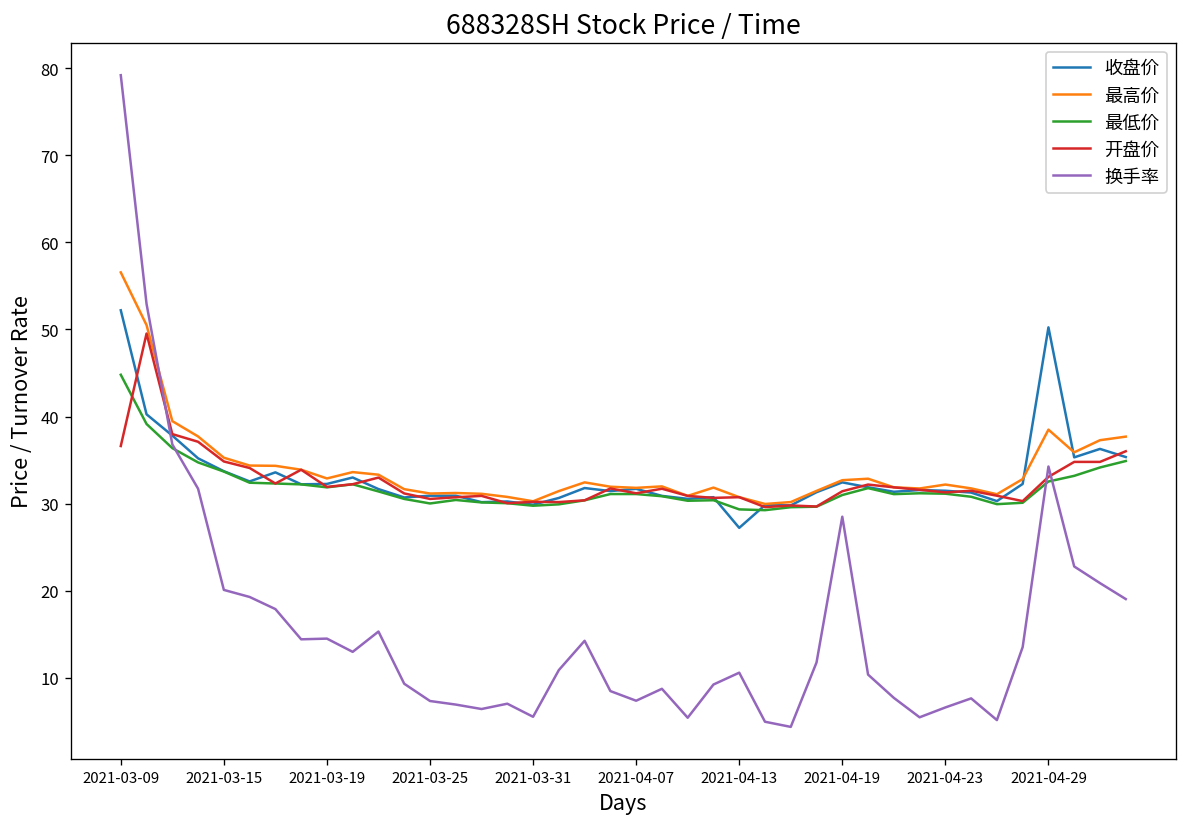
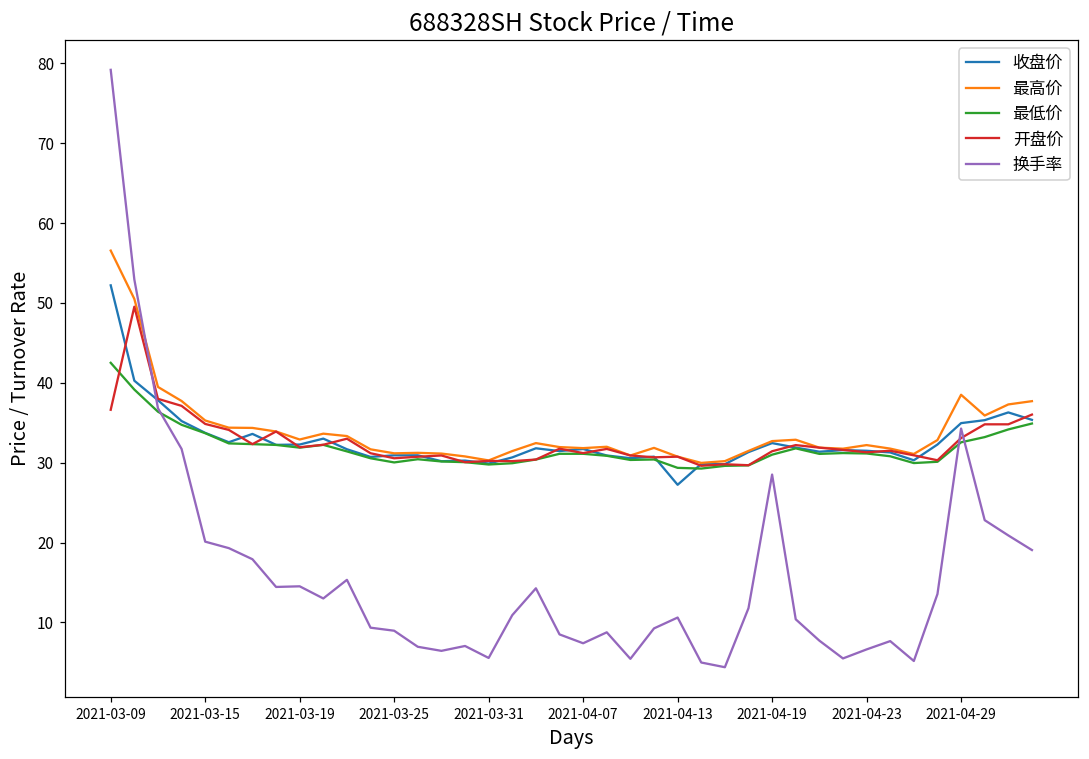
最低价, 2021-03-09: 45 -> 43
换手率, 2021-03-25: 7 -> 9
收盘价, 2021-04-29: 50 -> 35
